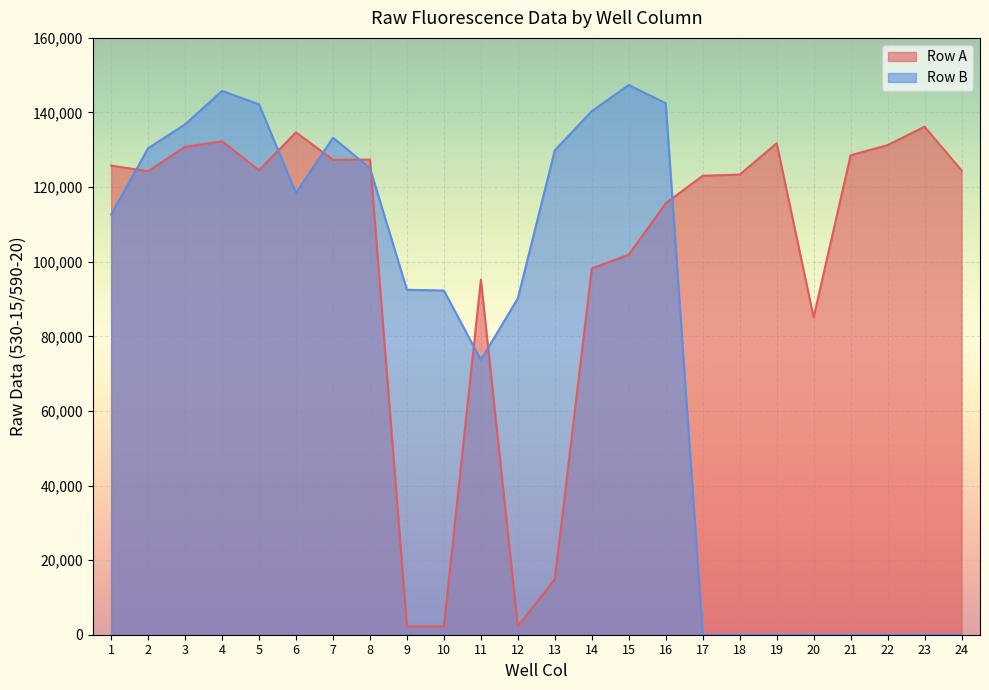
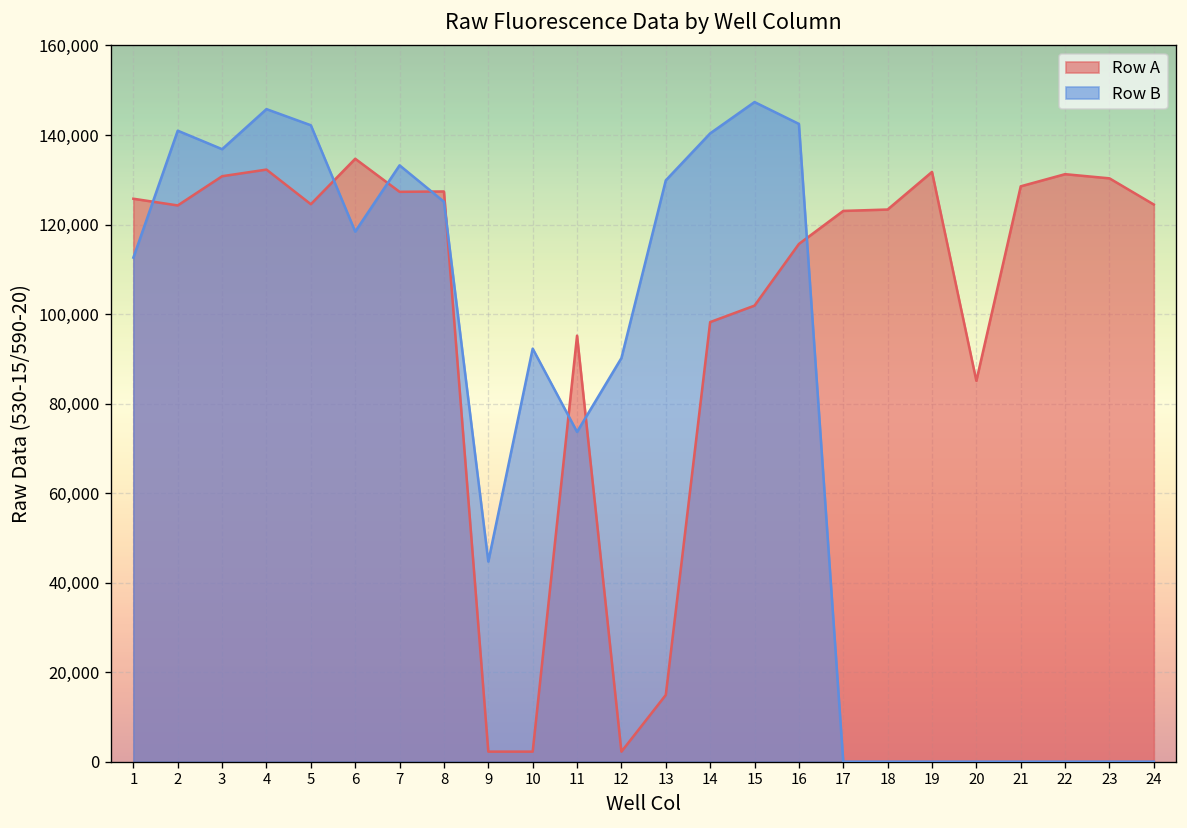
Row B, 2: 130,000 -> 141,000
Row B, 9: 92,000 -> 45,000
Row A, 23: 136,000 -> 130,000
